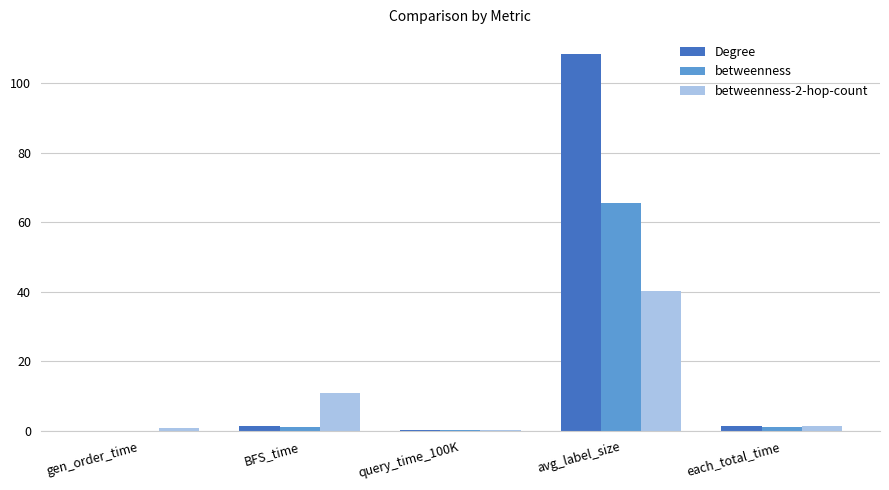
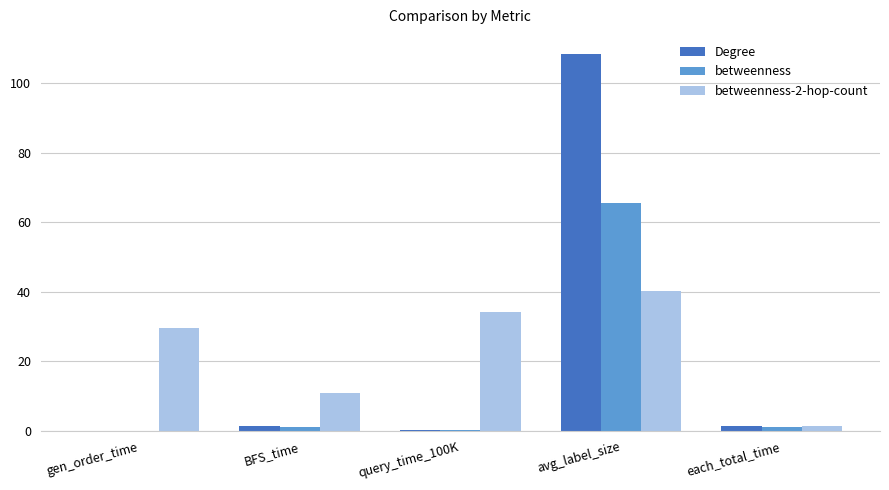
betweenness-2-hop-count, gen_order_time: 1 -> 30
betweenness-2-hop-count, query_time_100K: 0 -> 34
